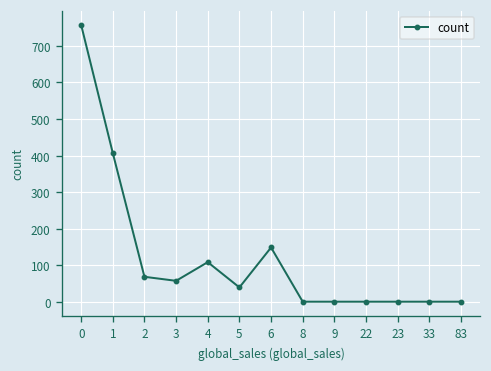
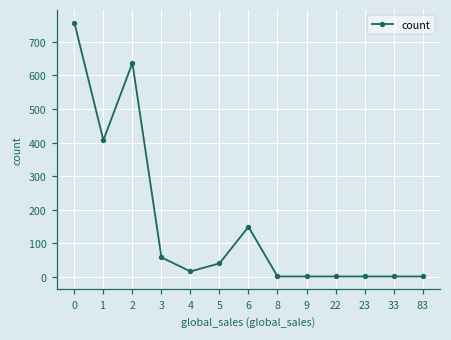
2: 70 -> 640
4: 110 -> 20
